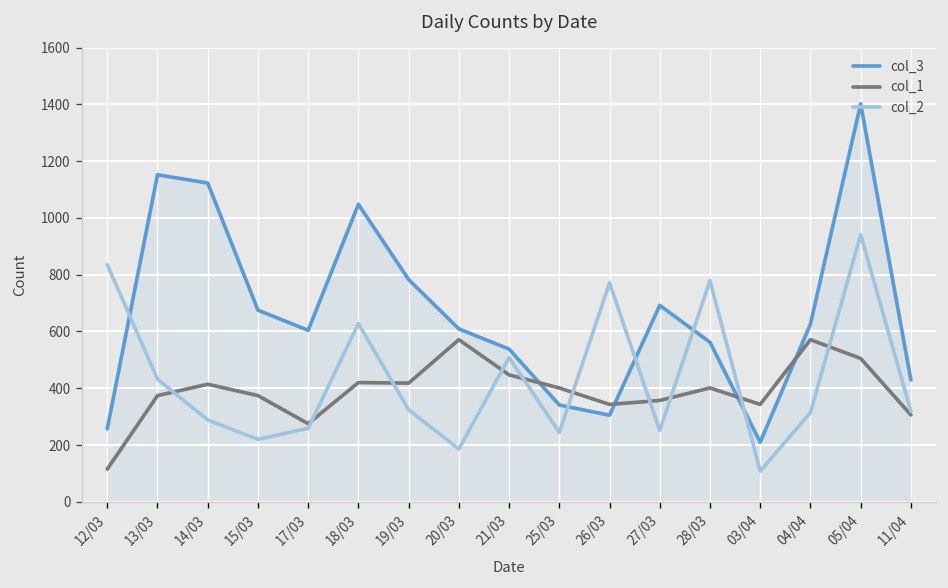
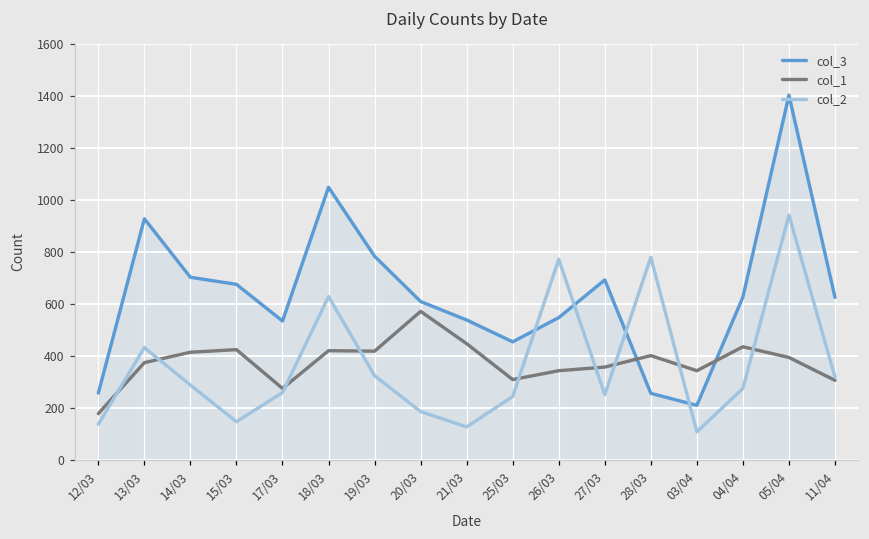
col_1, 12/03: 120 -> 180
col_2, 12/03: 840 -> 140
col_3, 13/03: 1150 -> 930
col_3, 14/03: 1120 -> 700
col_1, 15/03: 370 -> 420
col_2, 15/03: 220 -> 150
col_3, 17/03: 600 -> 530
col_2, 21/03: 510 -> 130
col_3, 25/03: 340 -> 450
col_1, 25/03: 400 -> 310
col_3, 26/03: 310 -> 550
col_3, 28/03: 560 -> 260
col_1, 04/04: 570 -> 440
col_2, 04/04: 310 -> 280
col_1, 05/04: 510 -> 390
col_3, 11/04: 430 -> 630
